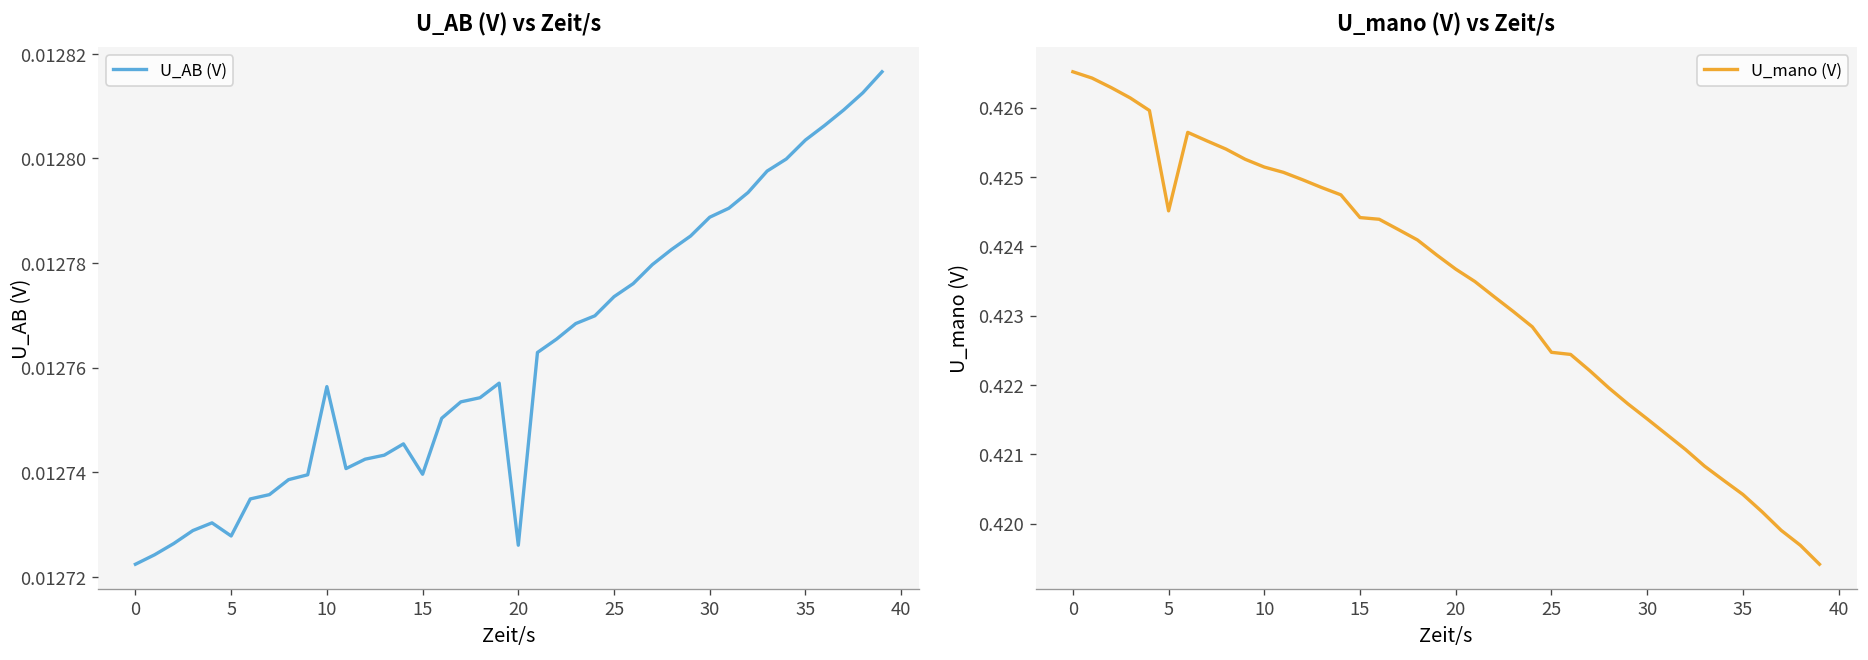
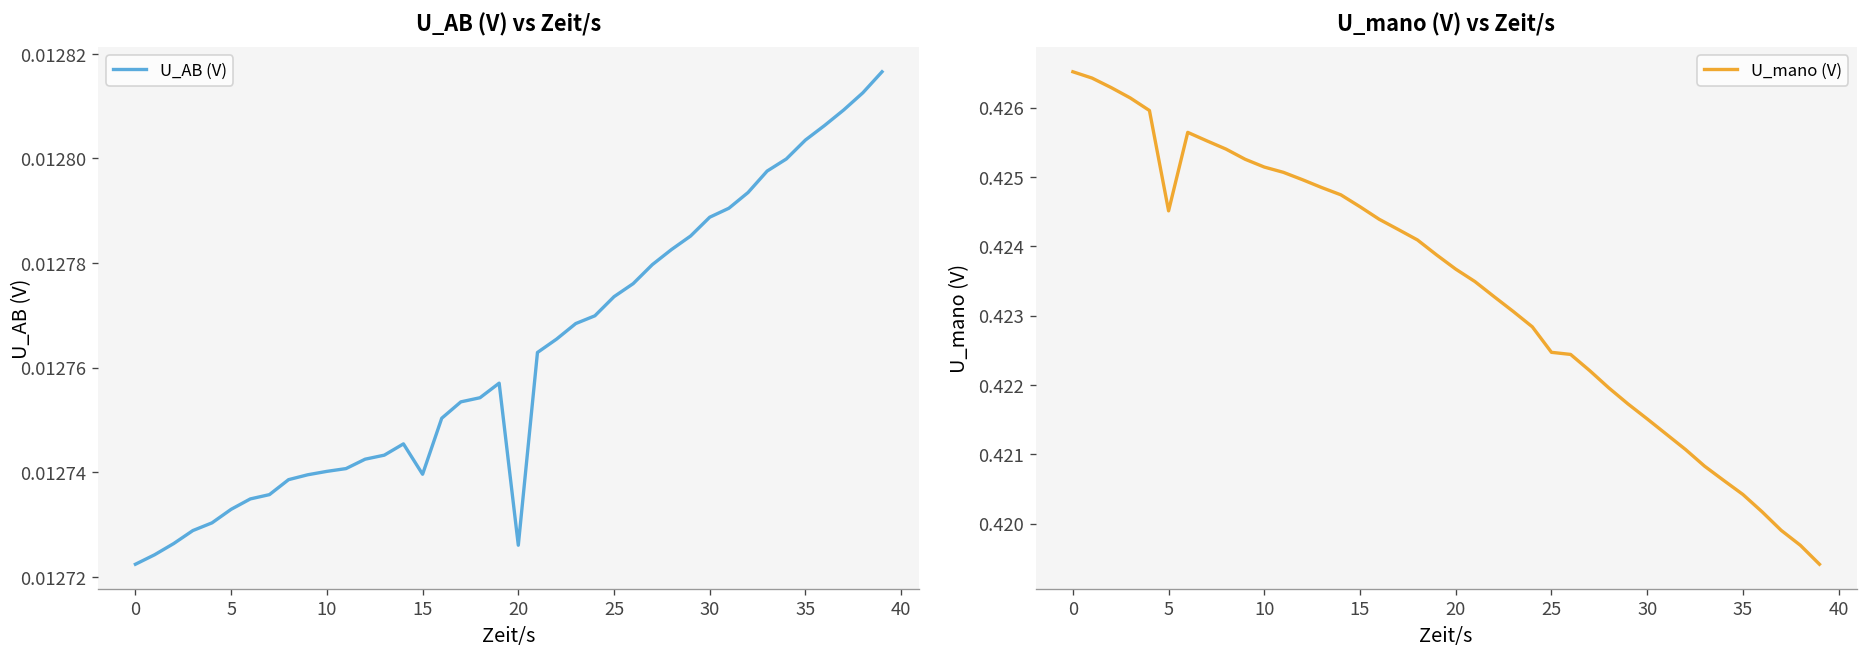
U_AB (V) vs Zeit/s, 5: 0.012728 -> 0.012733
U_AB (V) vs Zeit/s, 10: 0.012756 -> 0.012740
U_mano (V) vs Zeit/s, 15: 0.4244 -> 0.4246
